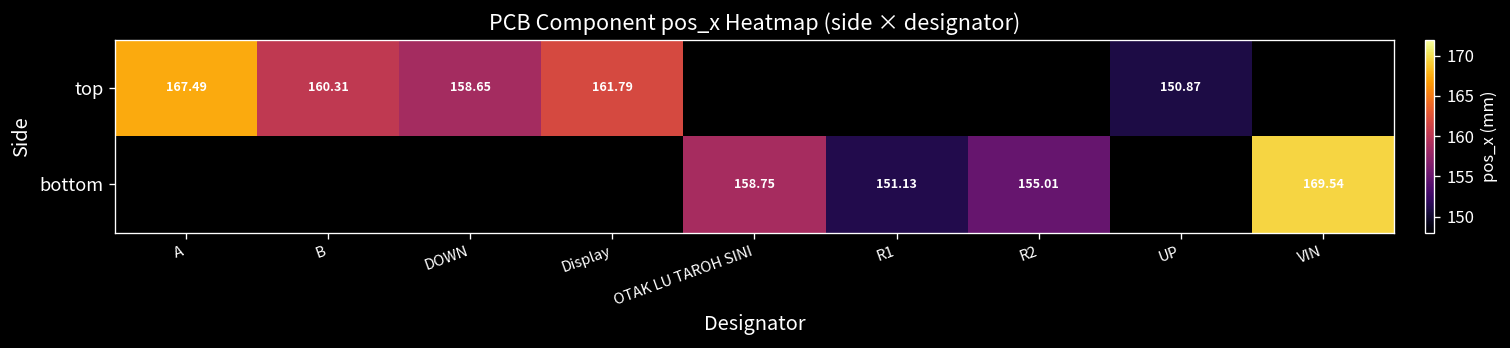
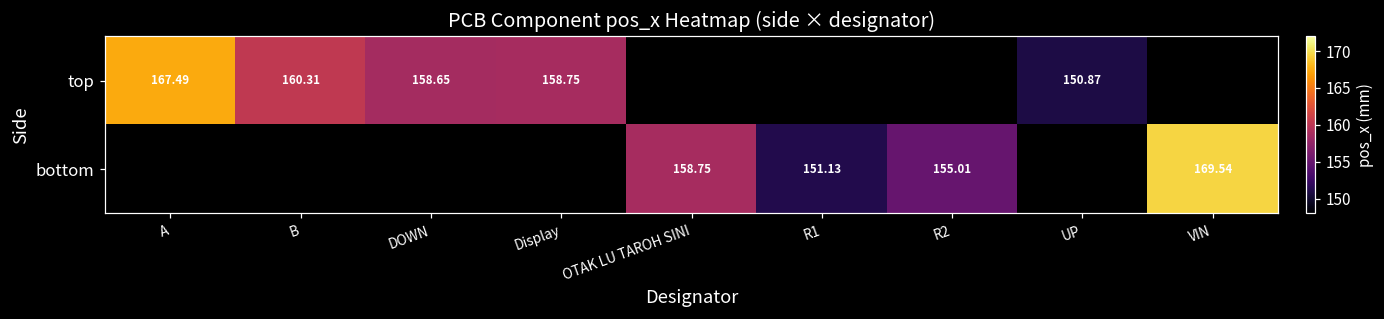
top, Display: 161.79 -> 158.75
